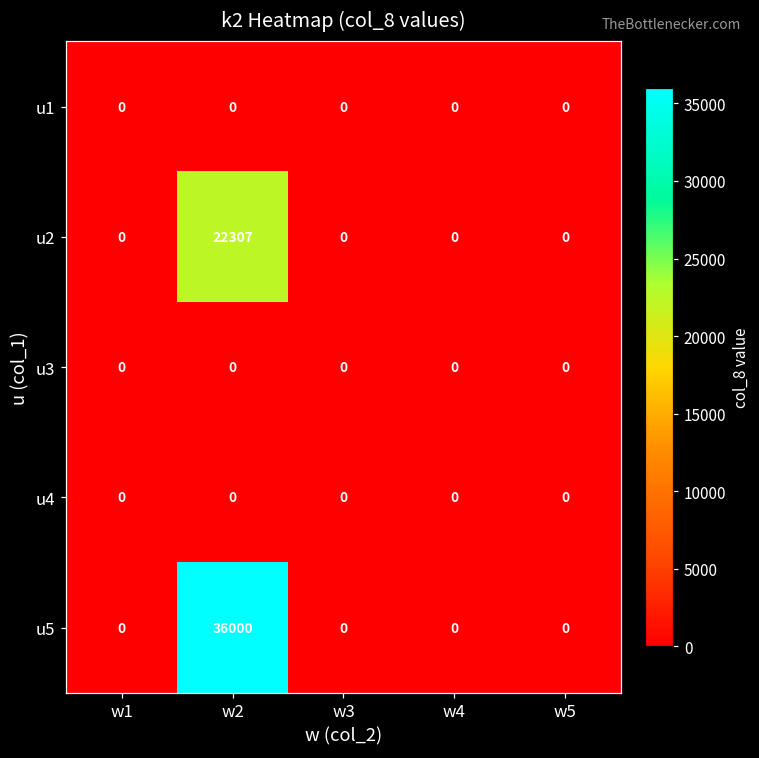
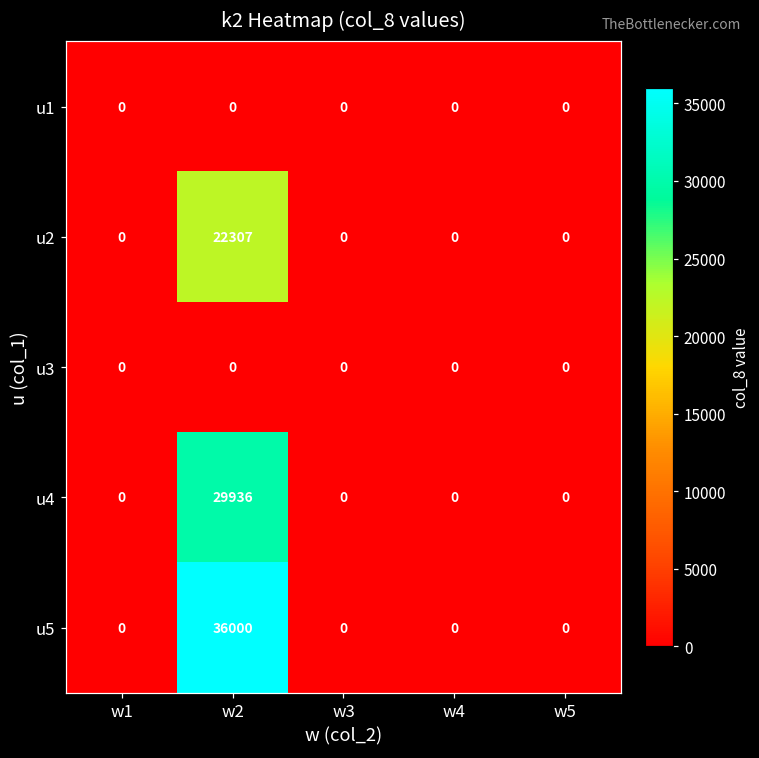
u4, w2: 0 -> 29936
